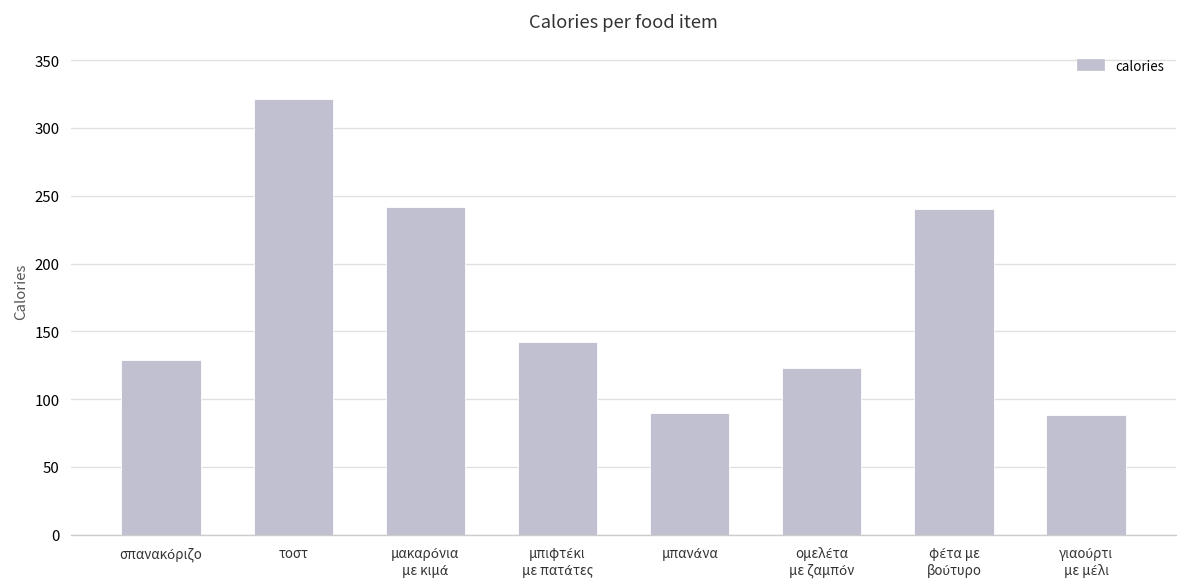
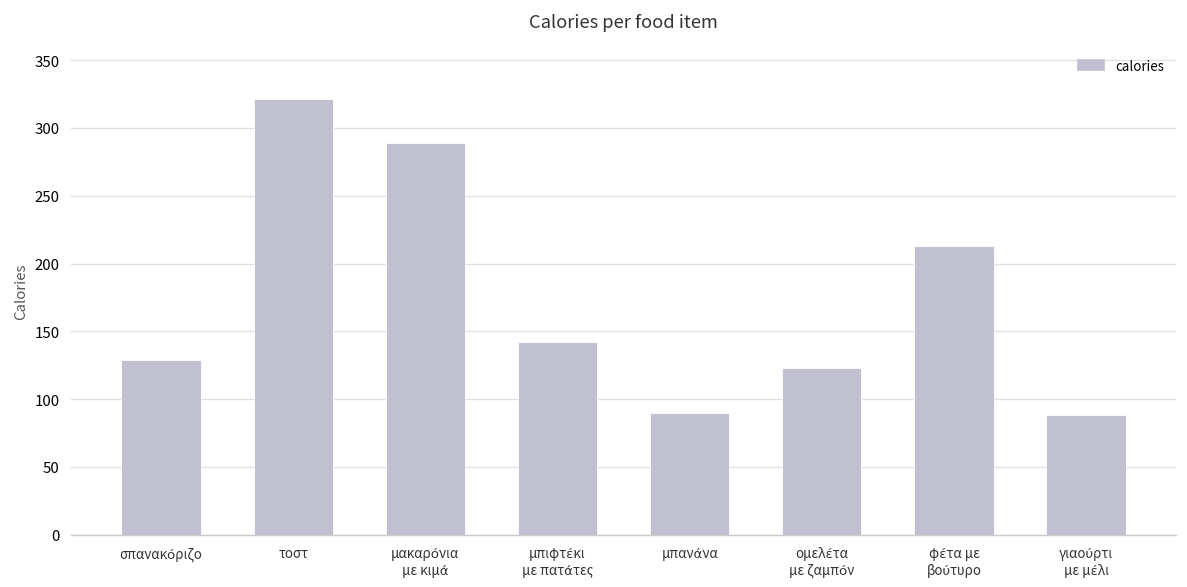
μακαρόνια με κιμά: 242 -> 289
φέτα με βούτυρο: 240 -> 213
